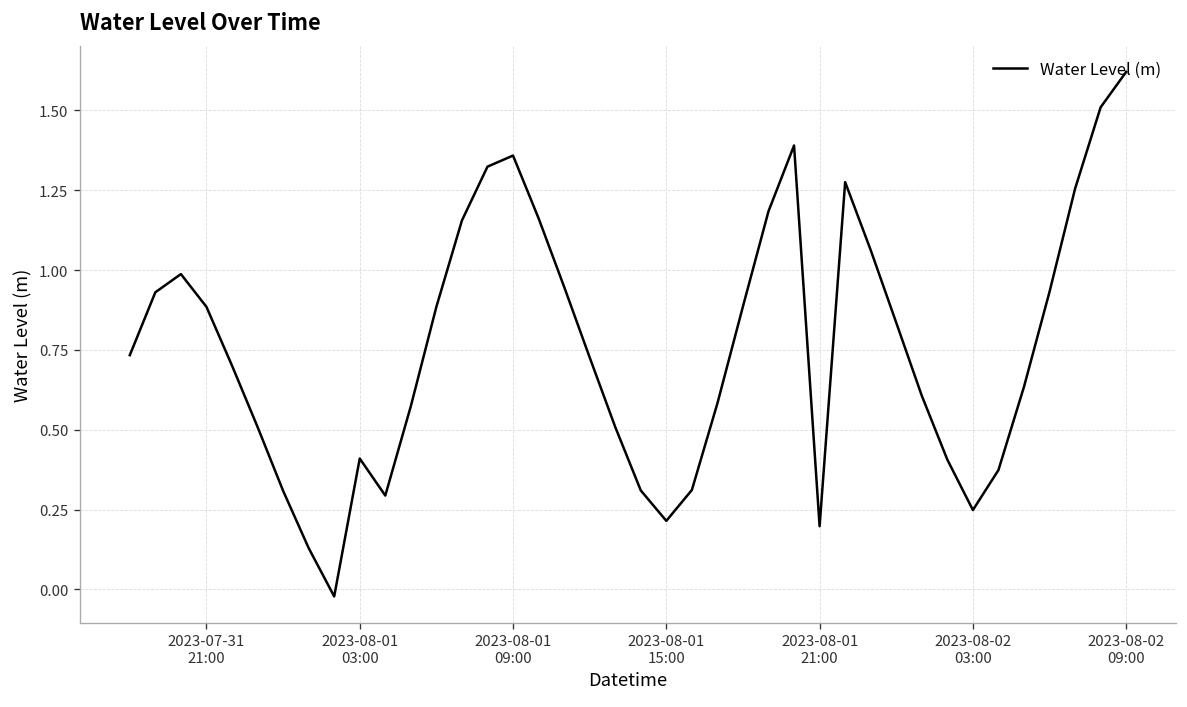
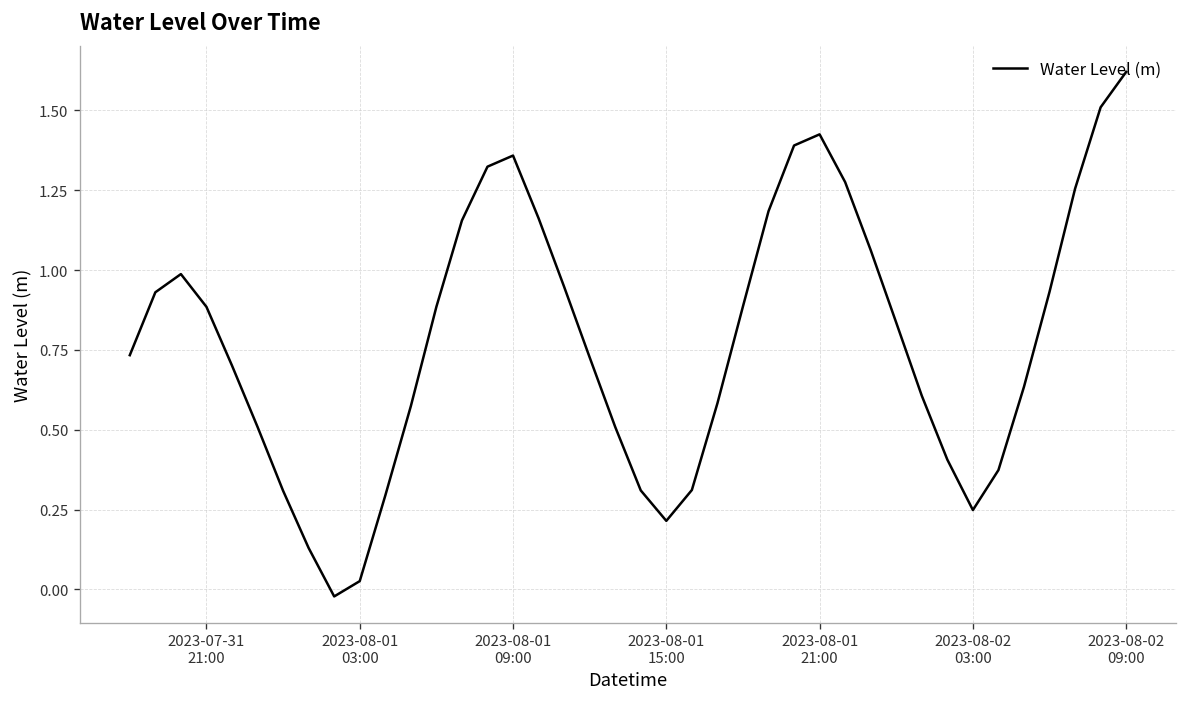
2023-08-01 03:00: 0.41 -> 0.03
2023-08-01 21:00: 0.20 -> 1.42
